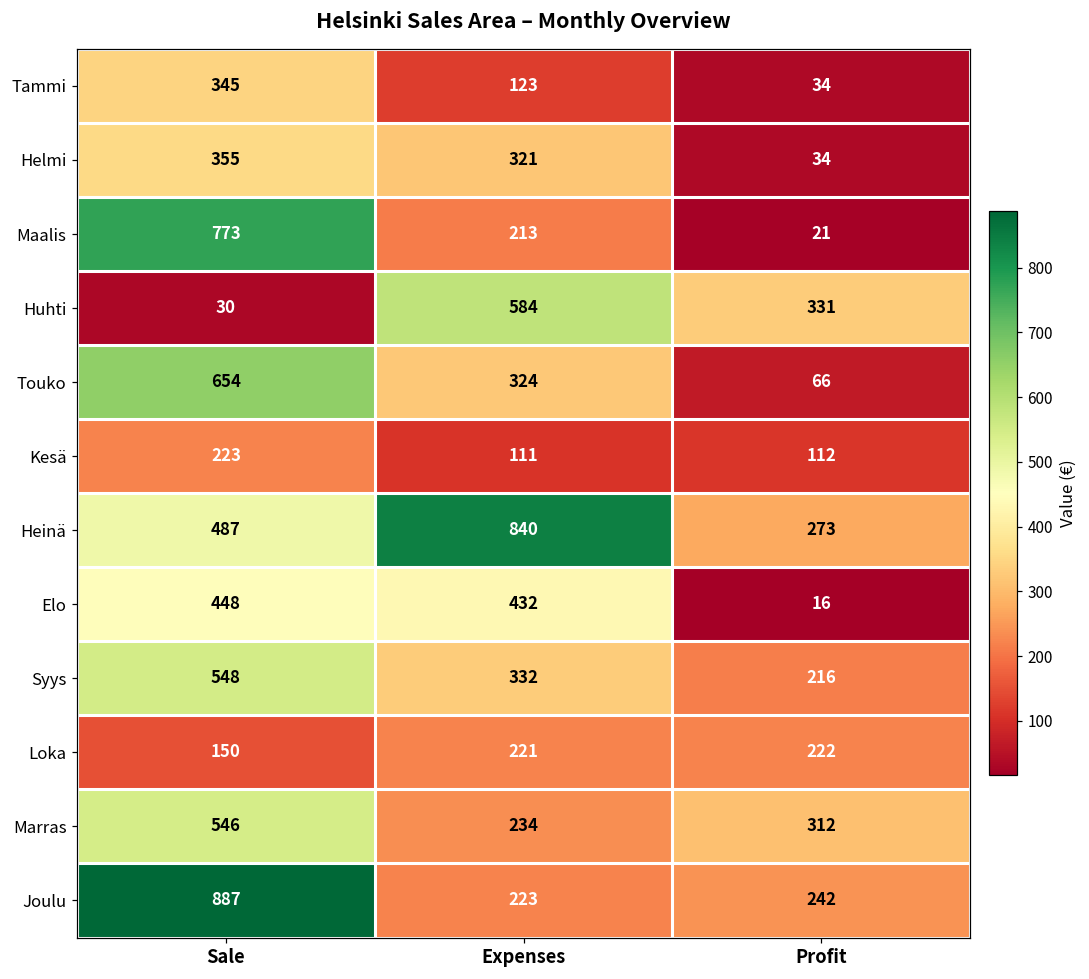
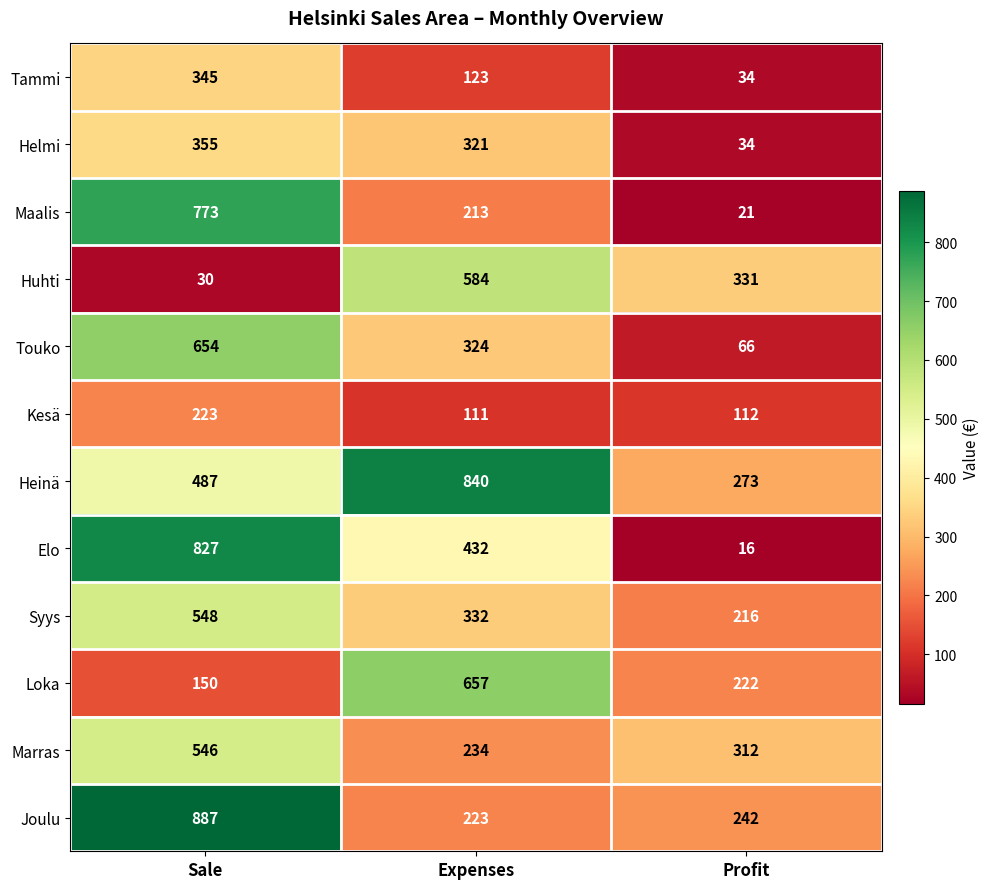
Elo, Sale: 448 -> 827
Loka, Expenses: 221 -> 657
